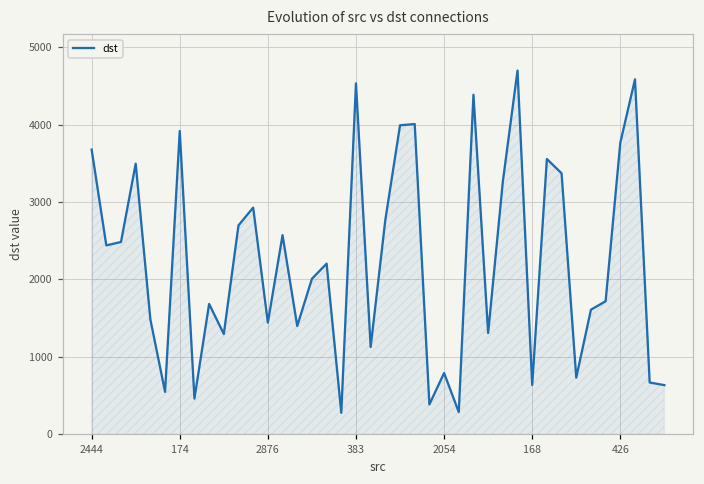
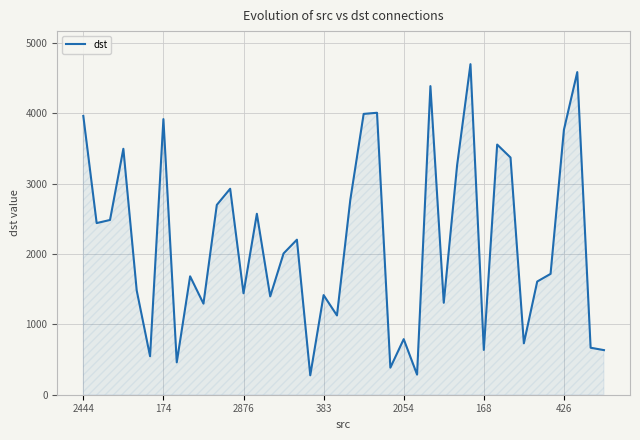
2444: 3700 -> 4000
383: 4500 -> 1400
